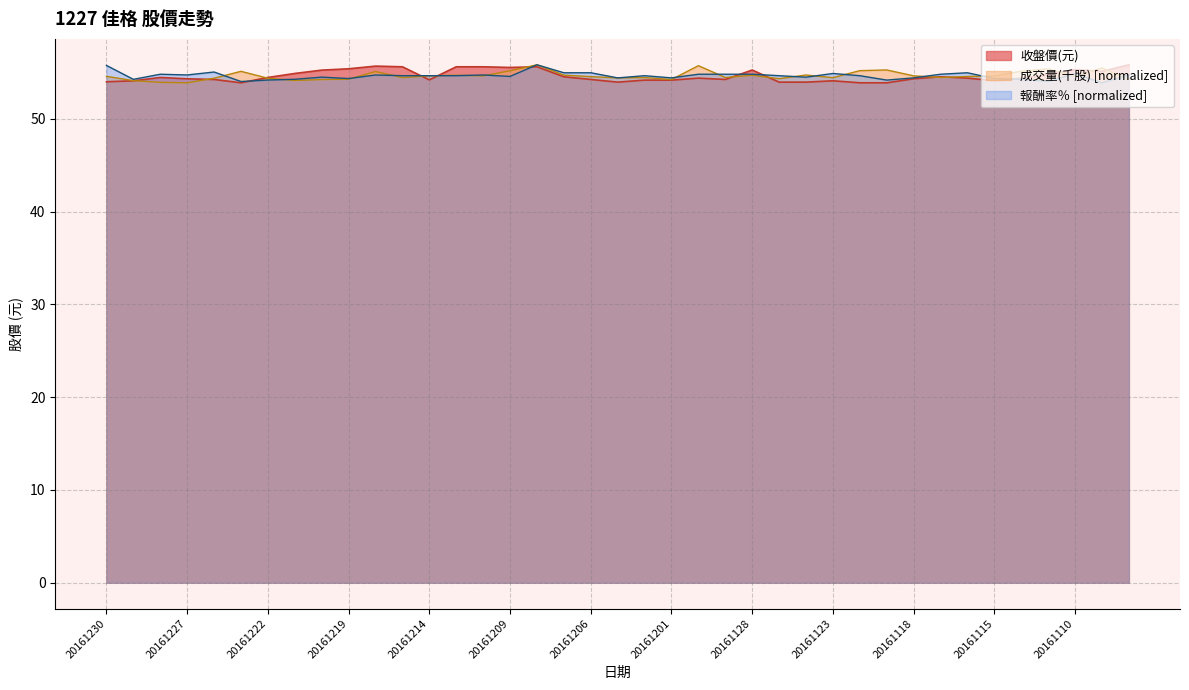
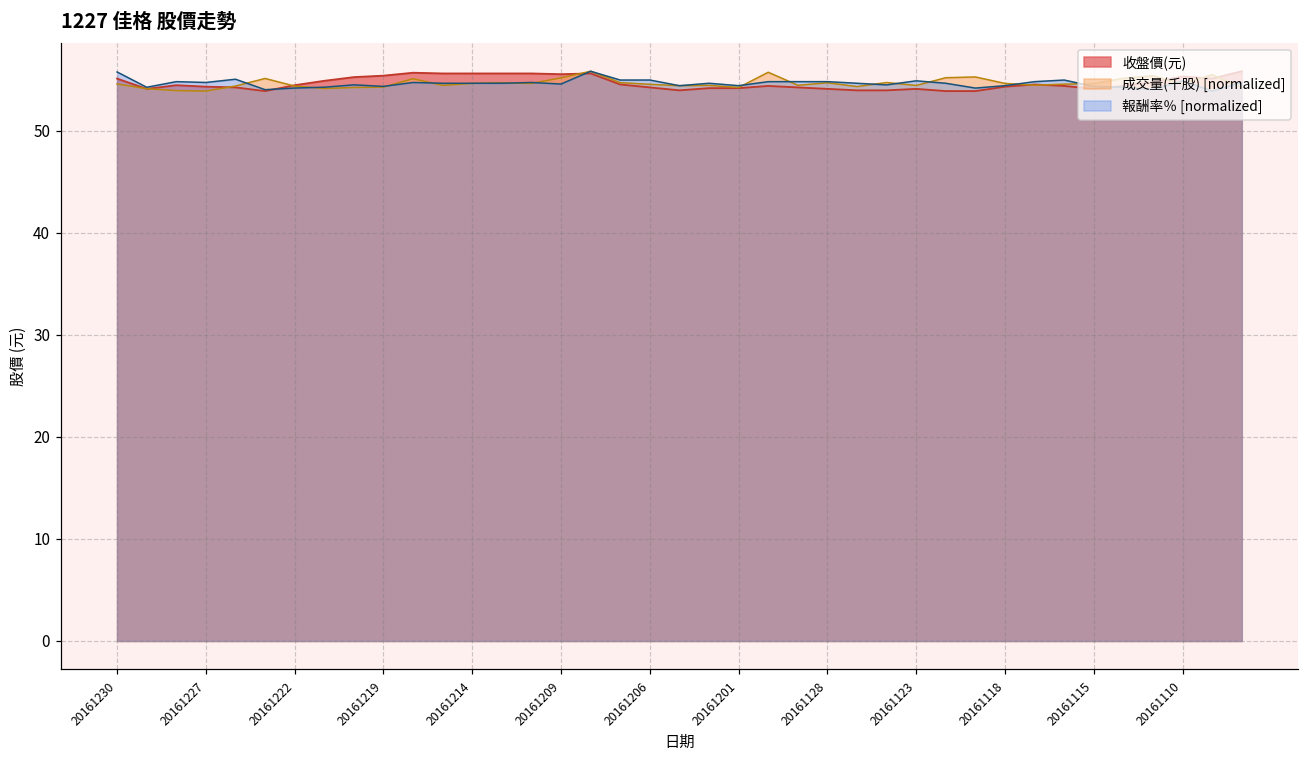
收盤價(元), 20161230: 54 -> 55
收盤價(元), 20161214: 54 -> 56
收盤價(元), 20161128: 55 -> 54
